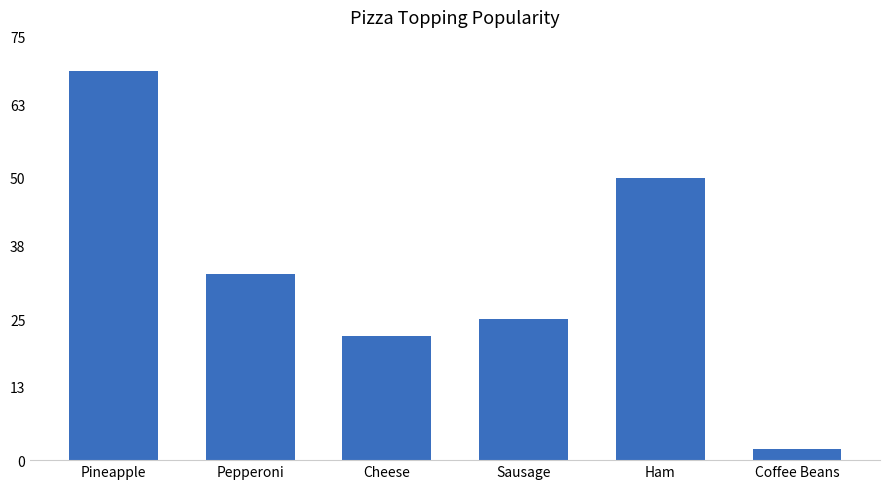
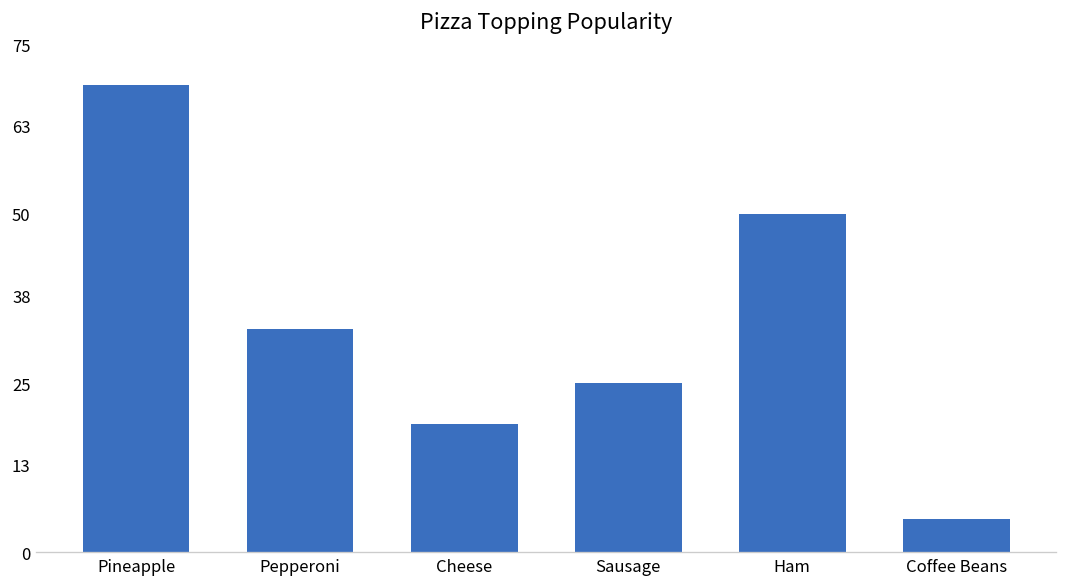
Cheese: 22 -> 19
Coffee Beans: 2 -> 5
